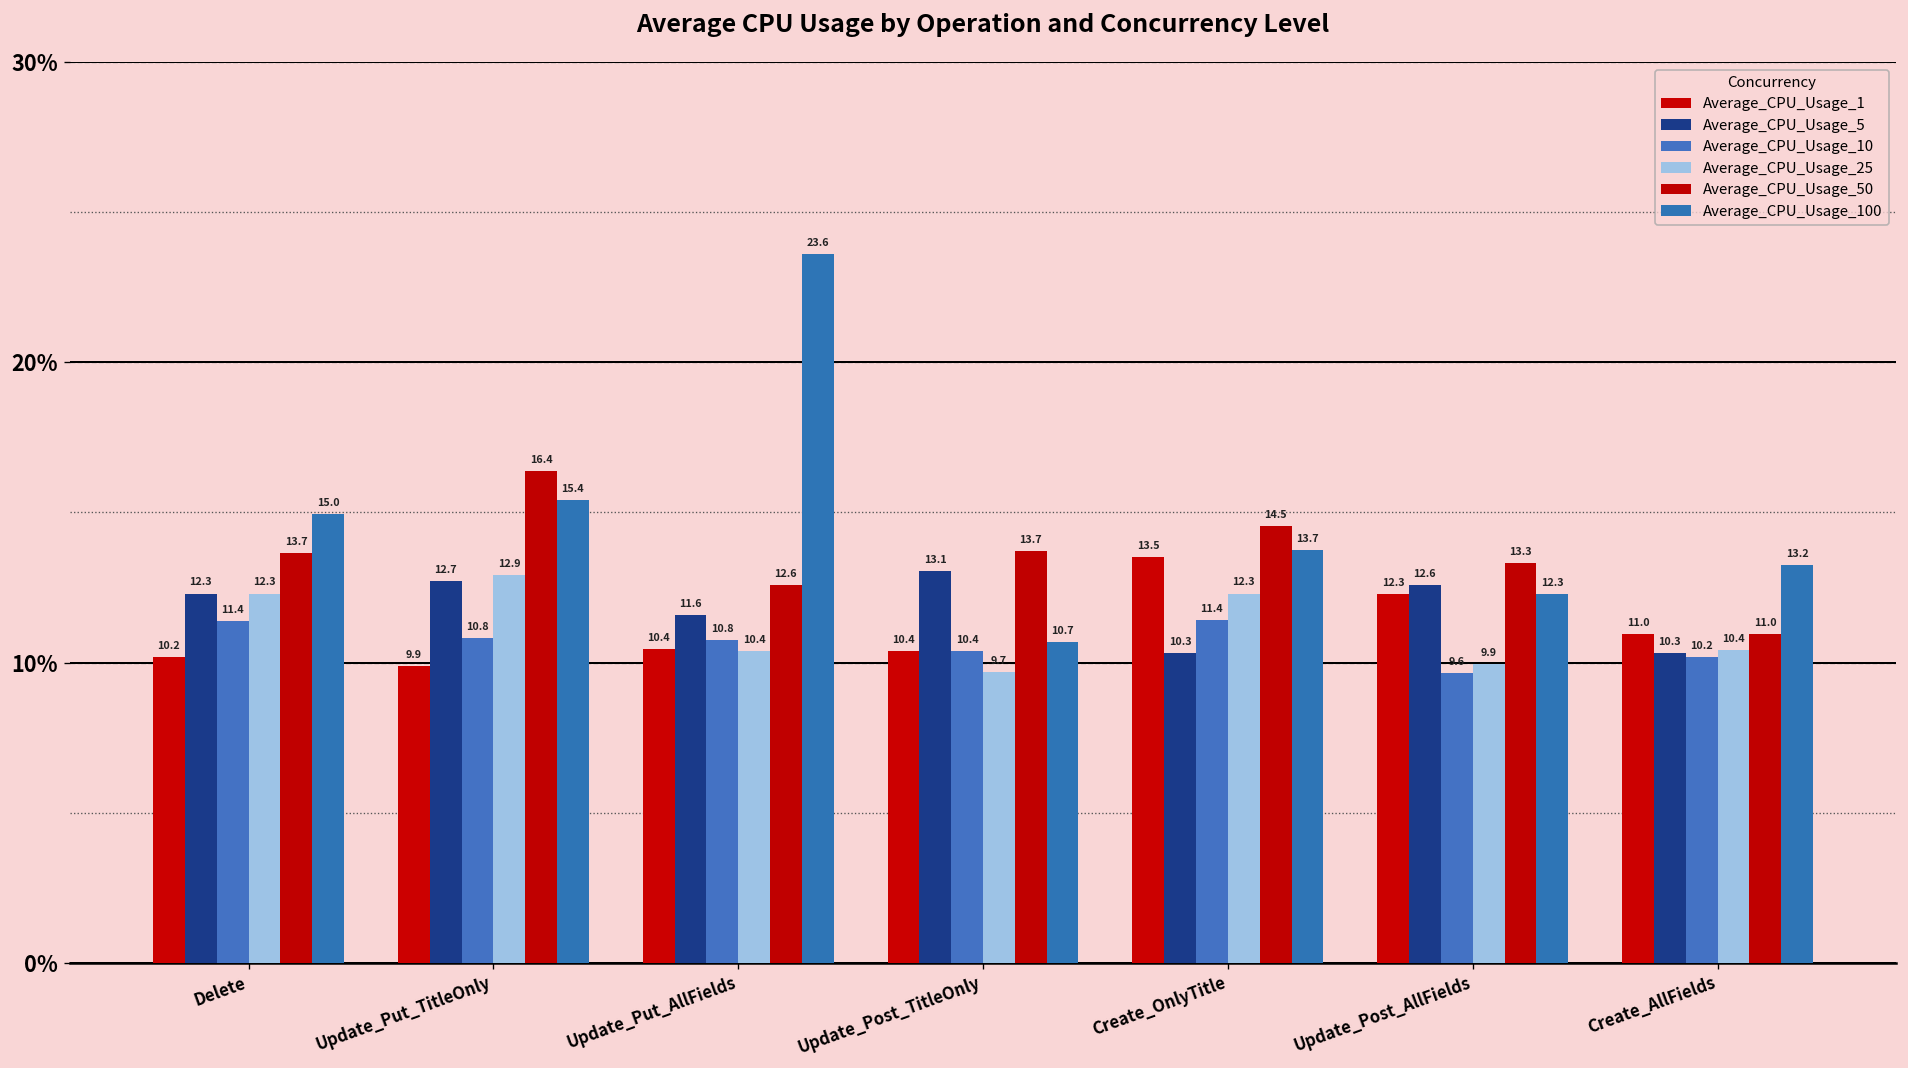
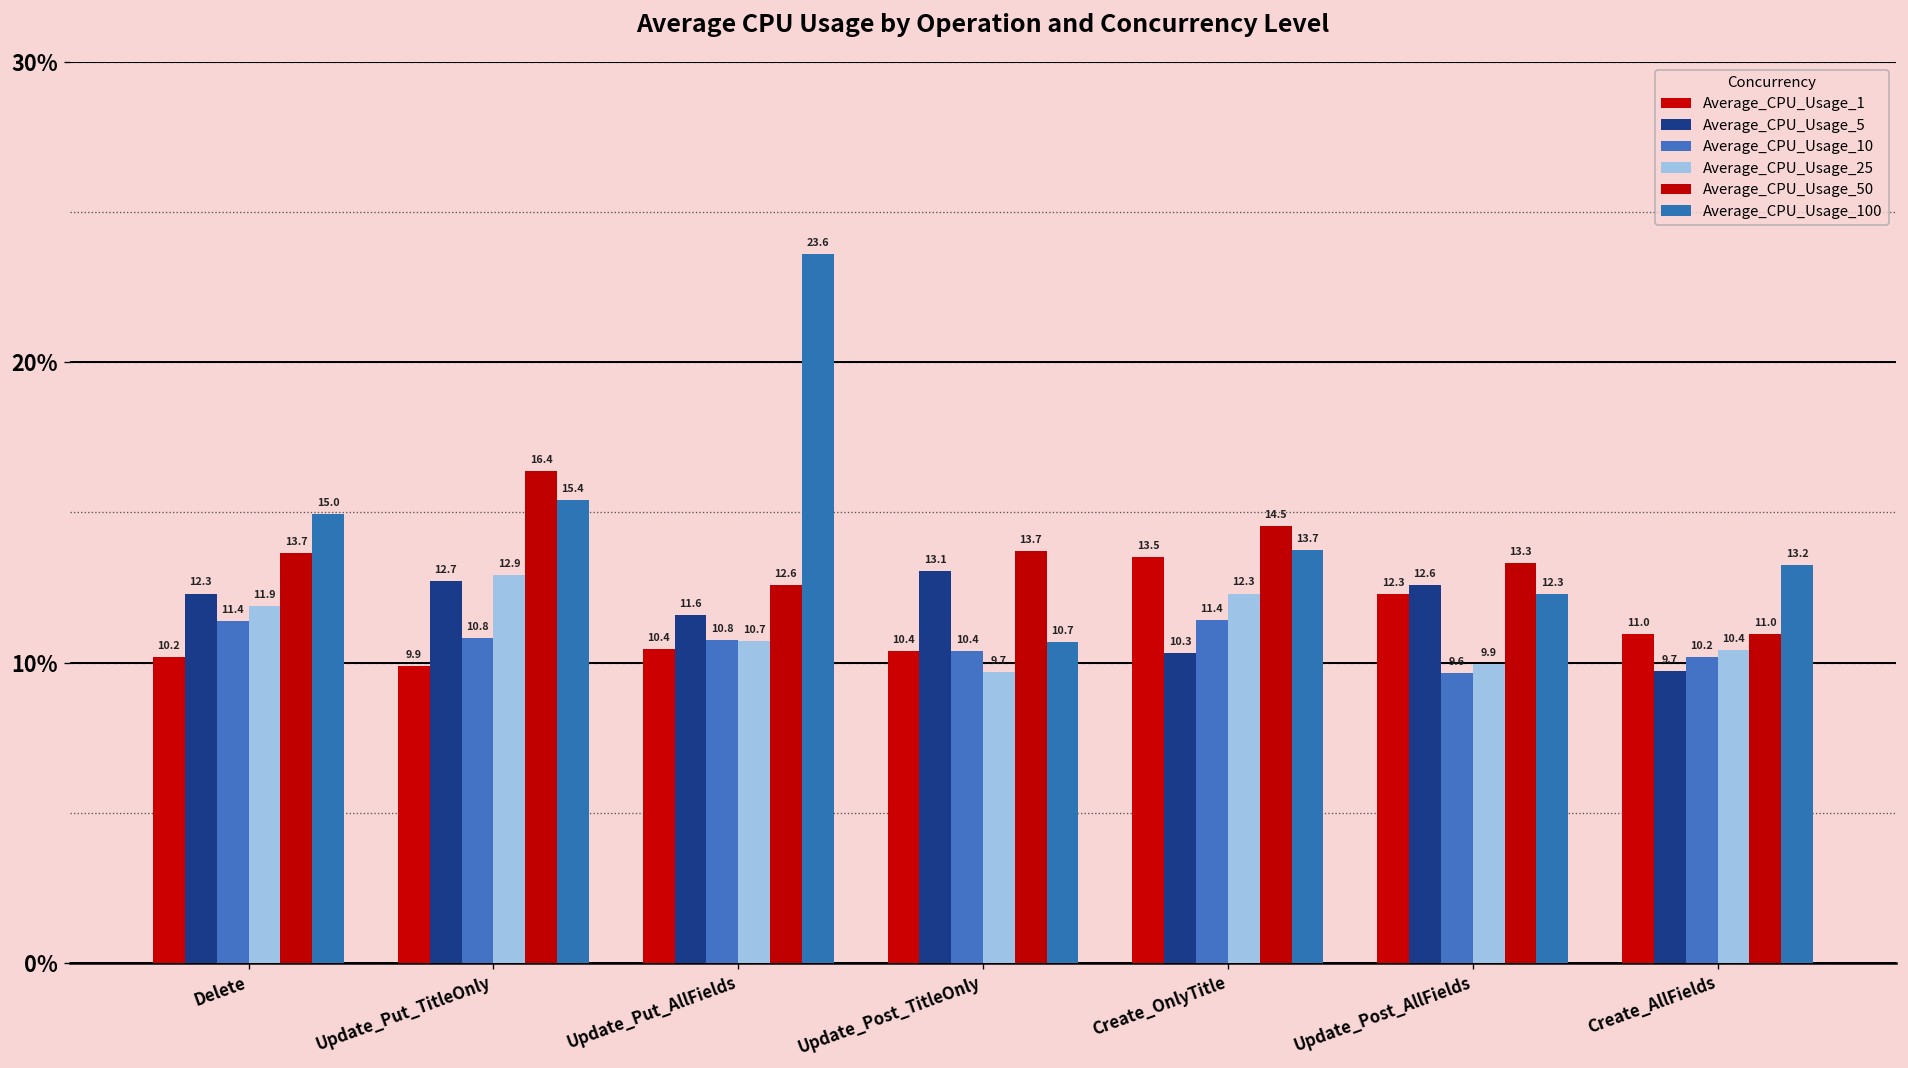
Average_CPU_Usage_25, Delete: 12.3 -> 11.9
Average_CPU_Usage_25, Update_Put_AllFields: 10.4 -> 10.7
Average_CPU_Usage_5, Create_AllFields: 10.3 -> 9.7
